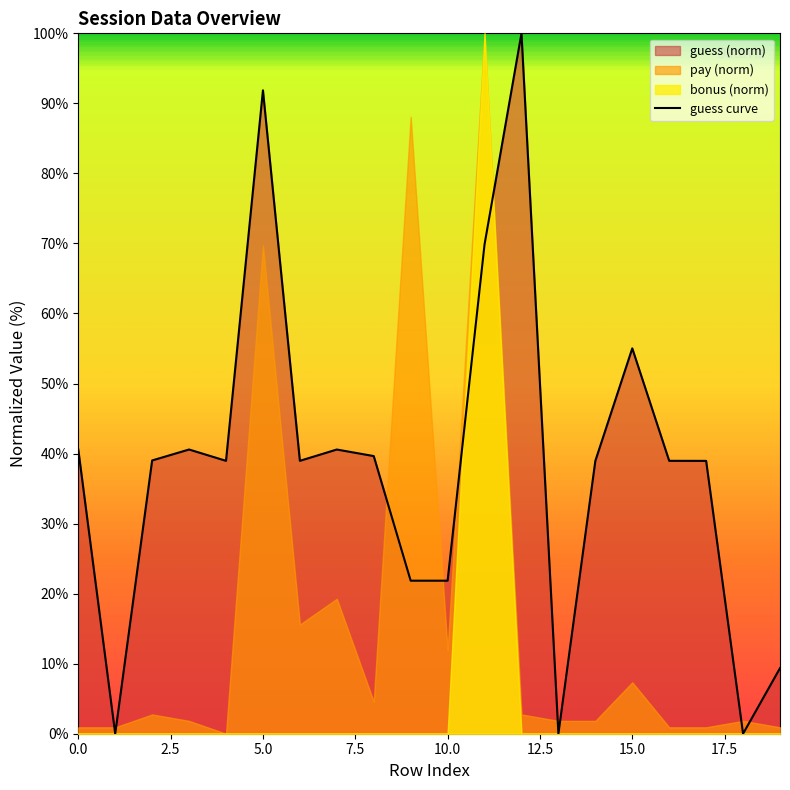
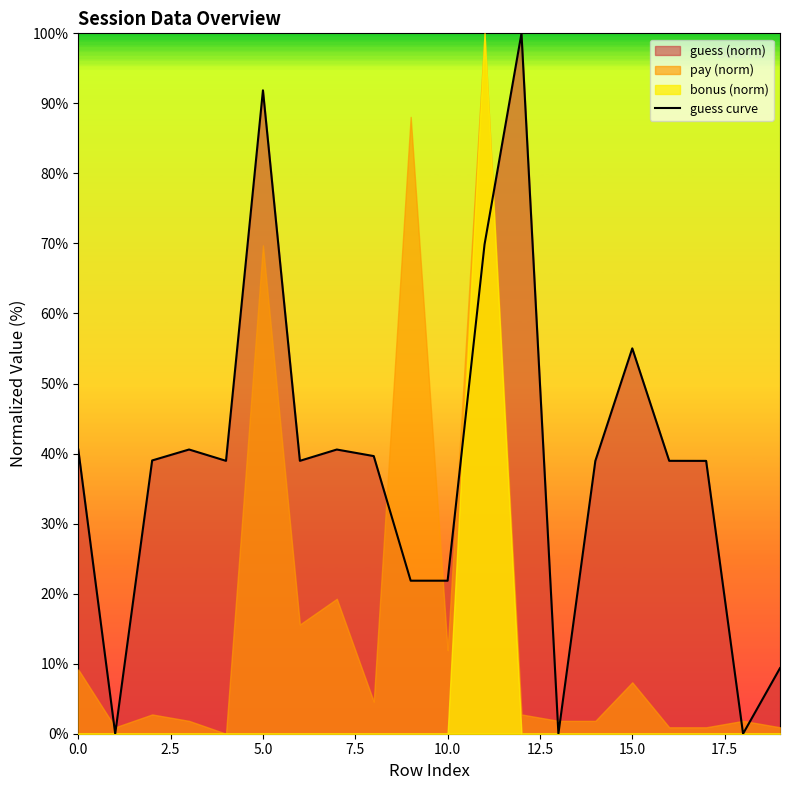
pay (norm), 0.0: 1% -> 9%
